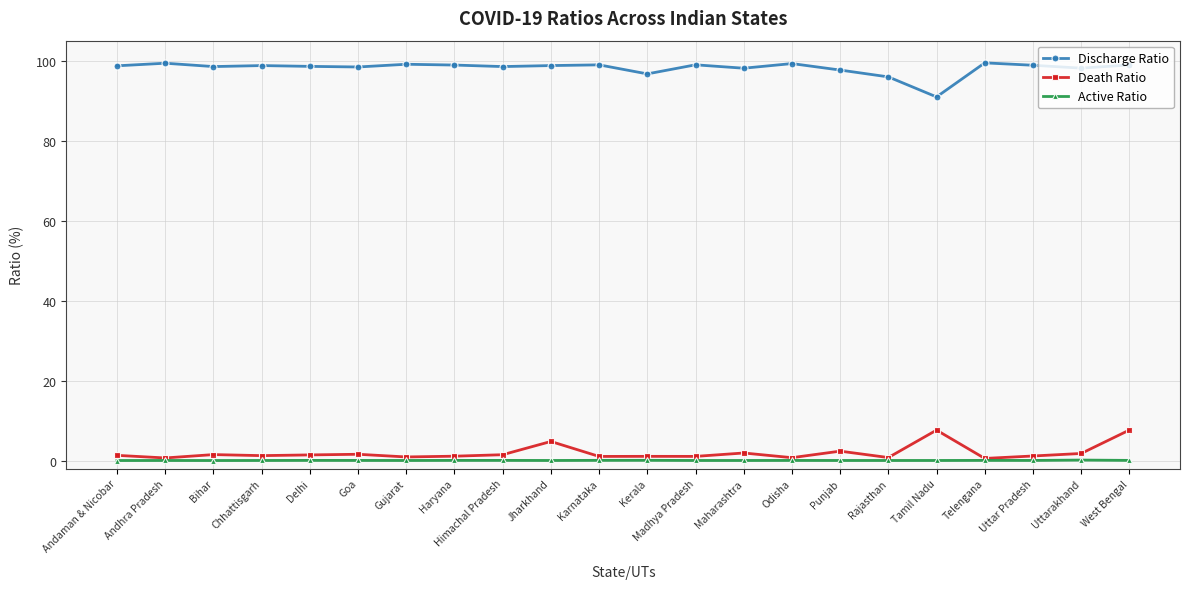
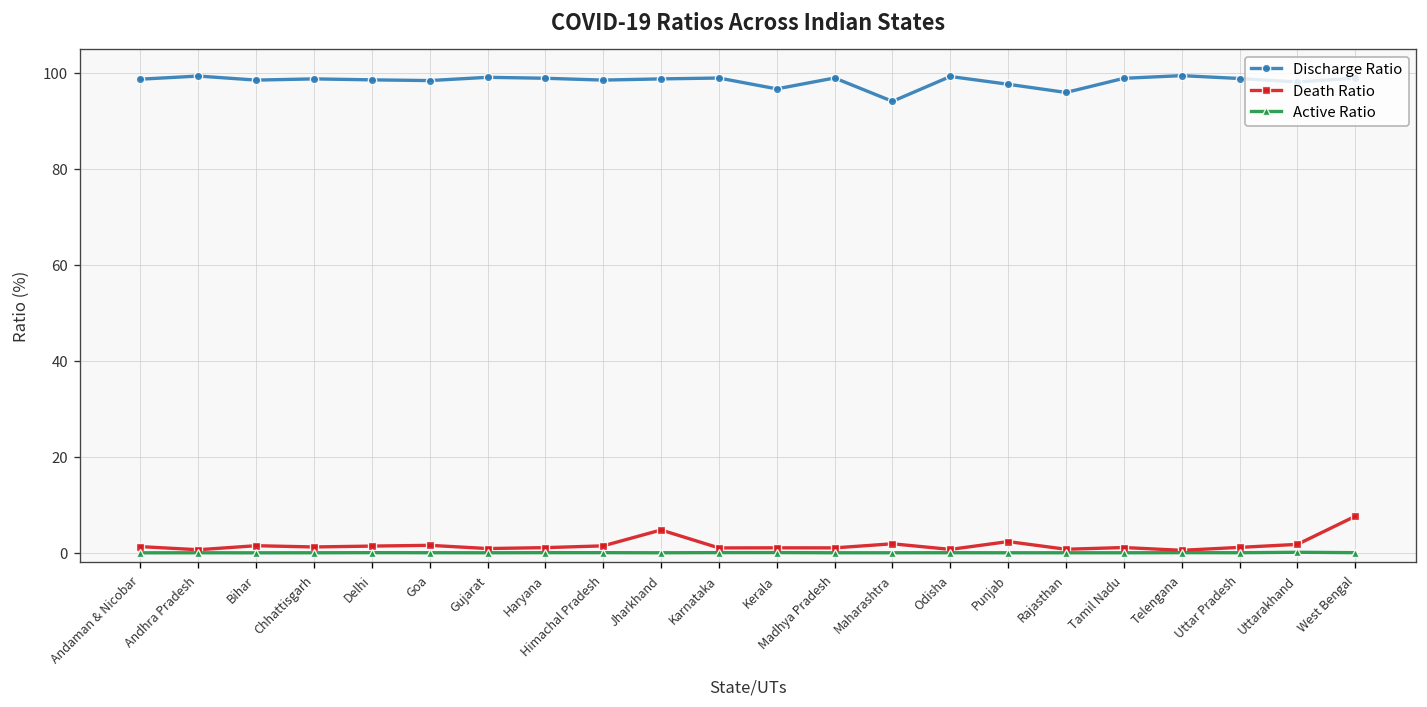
Discharge Ratio, Maharashtra: 98 -> 94
Discharge Ratio, Tamil Nadu: 91 -> 99
Death Ratio, Tamil Nadu: 8 -> 1
